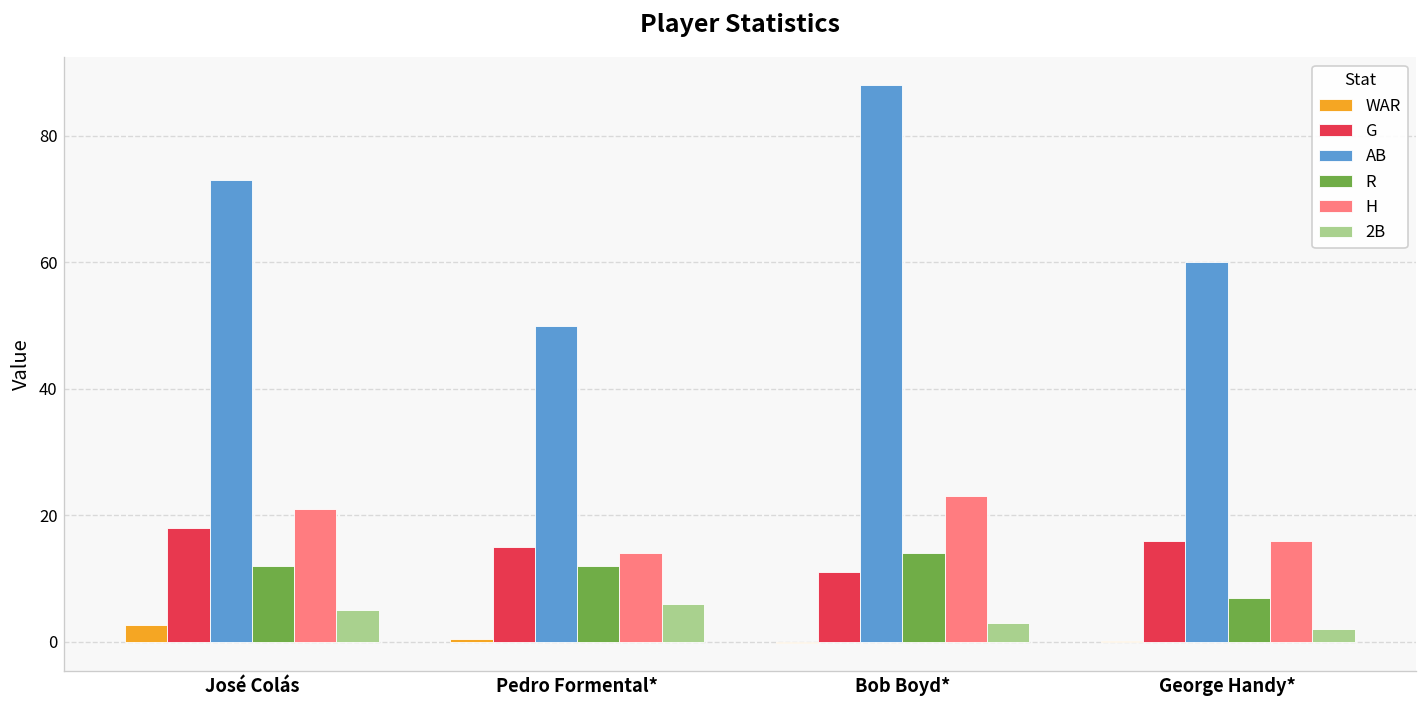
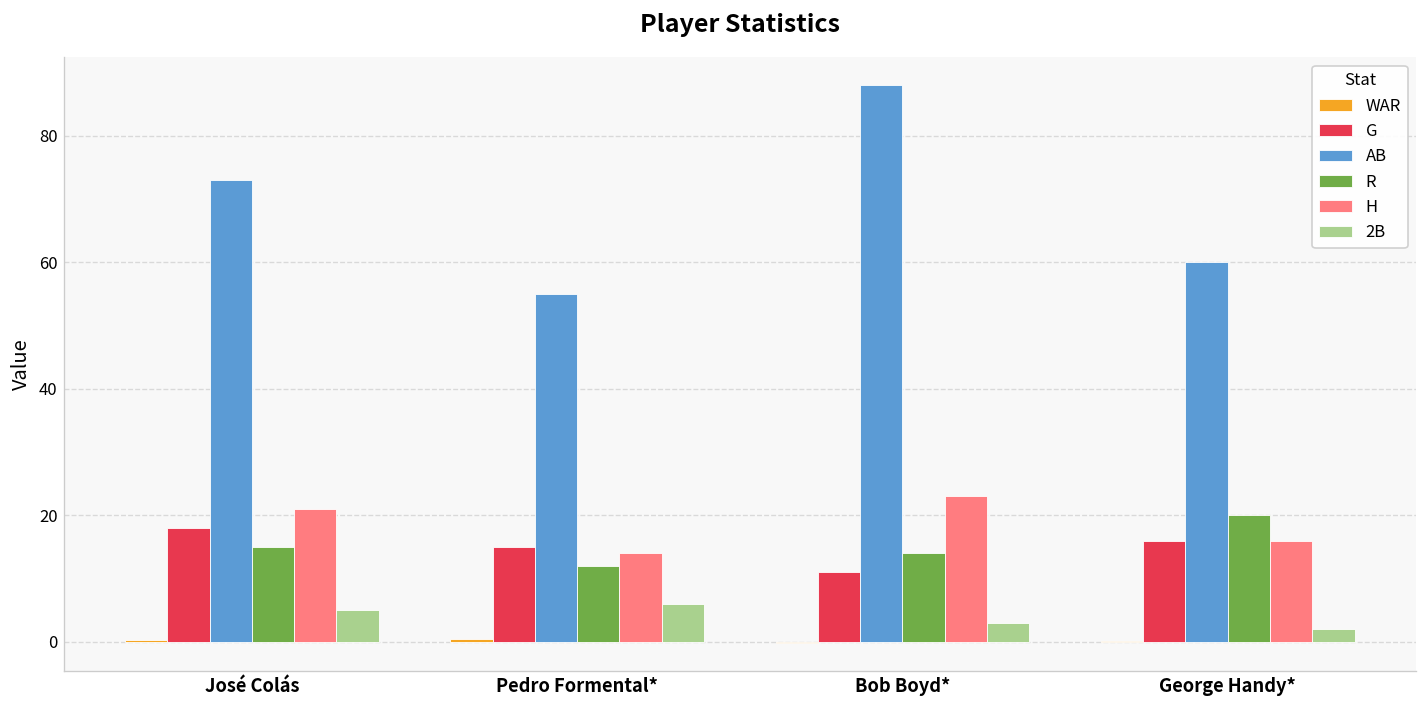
WAR, José Colás: 3 -> 0
R, José Colás: 12 -> 15
AB, Pedro Formental*: 50 -> 55
R, George Handy*: 7 -> 20
